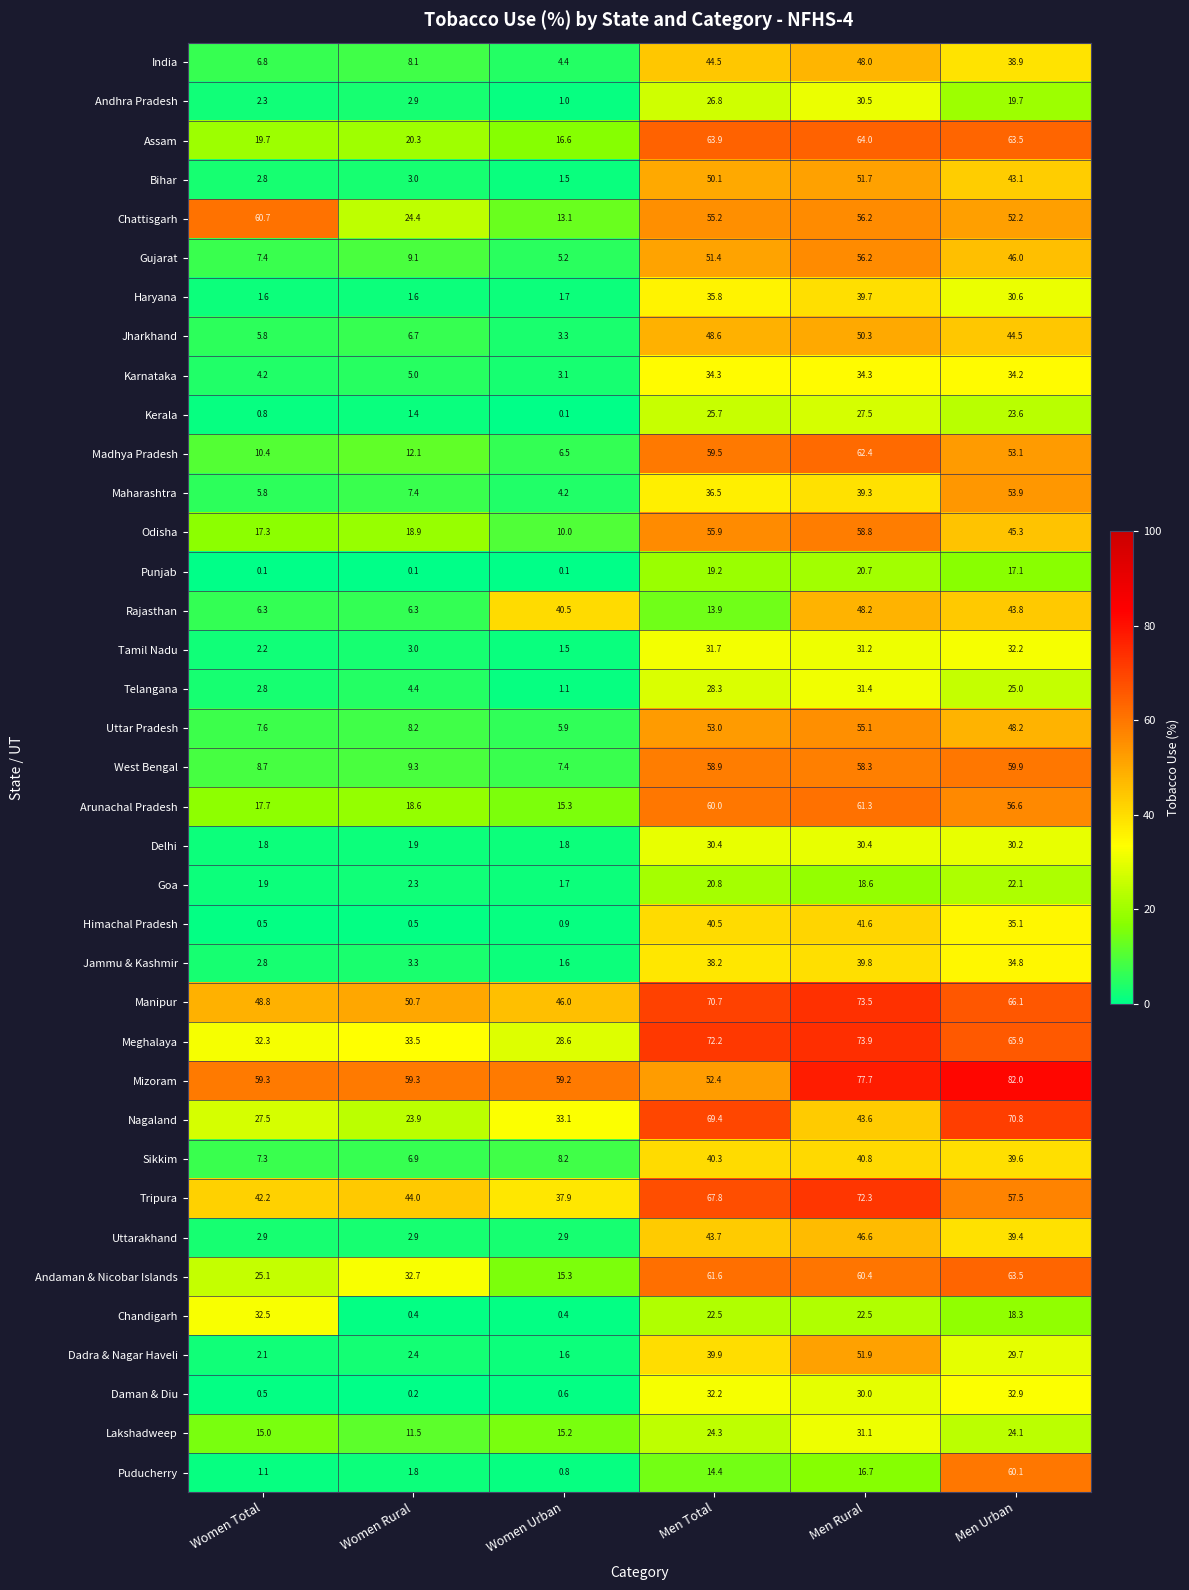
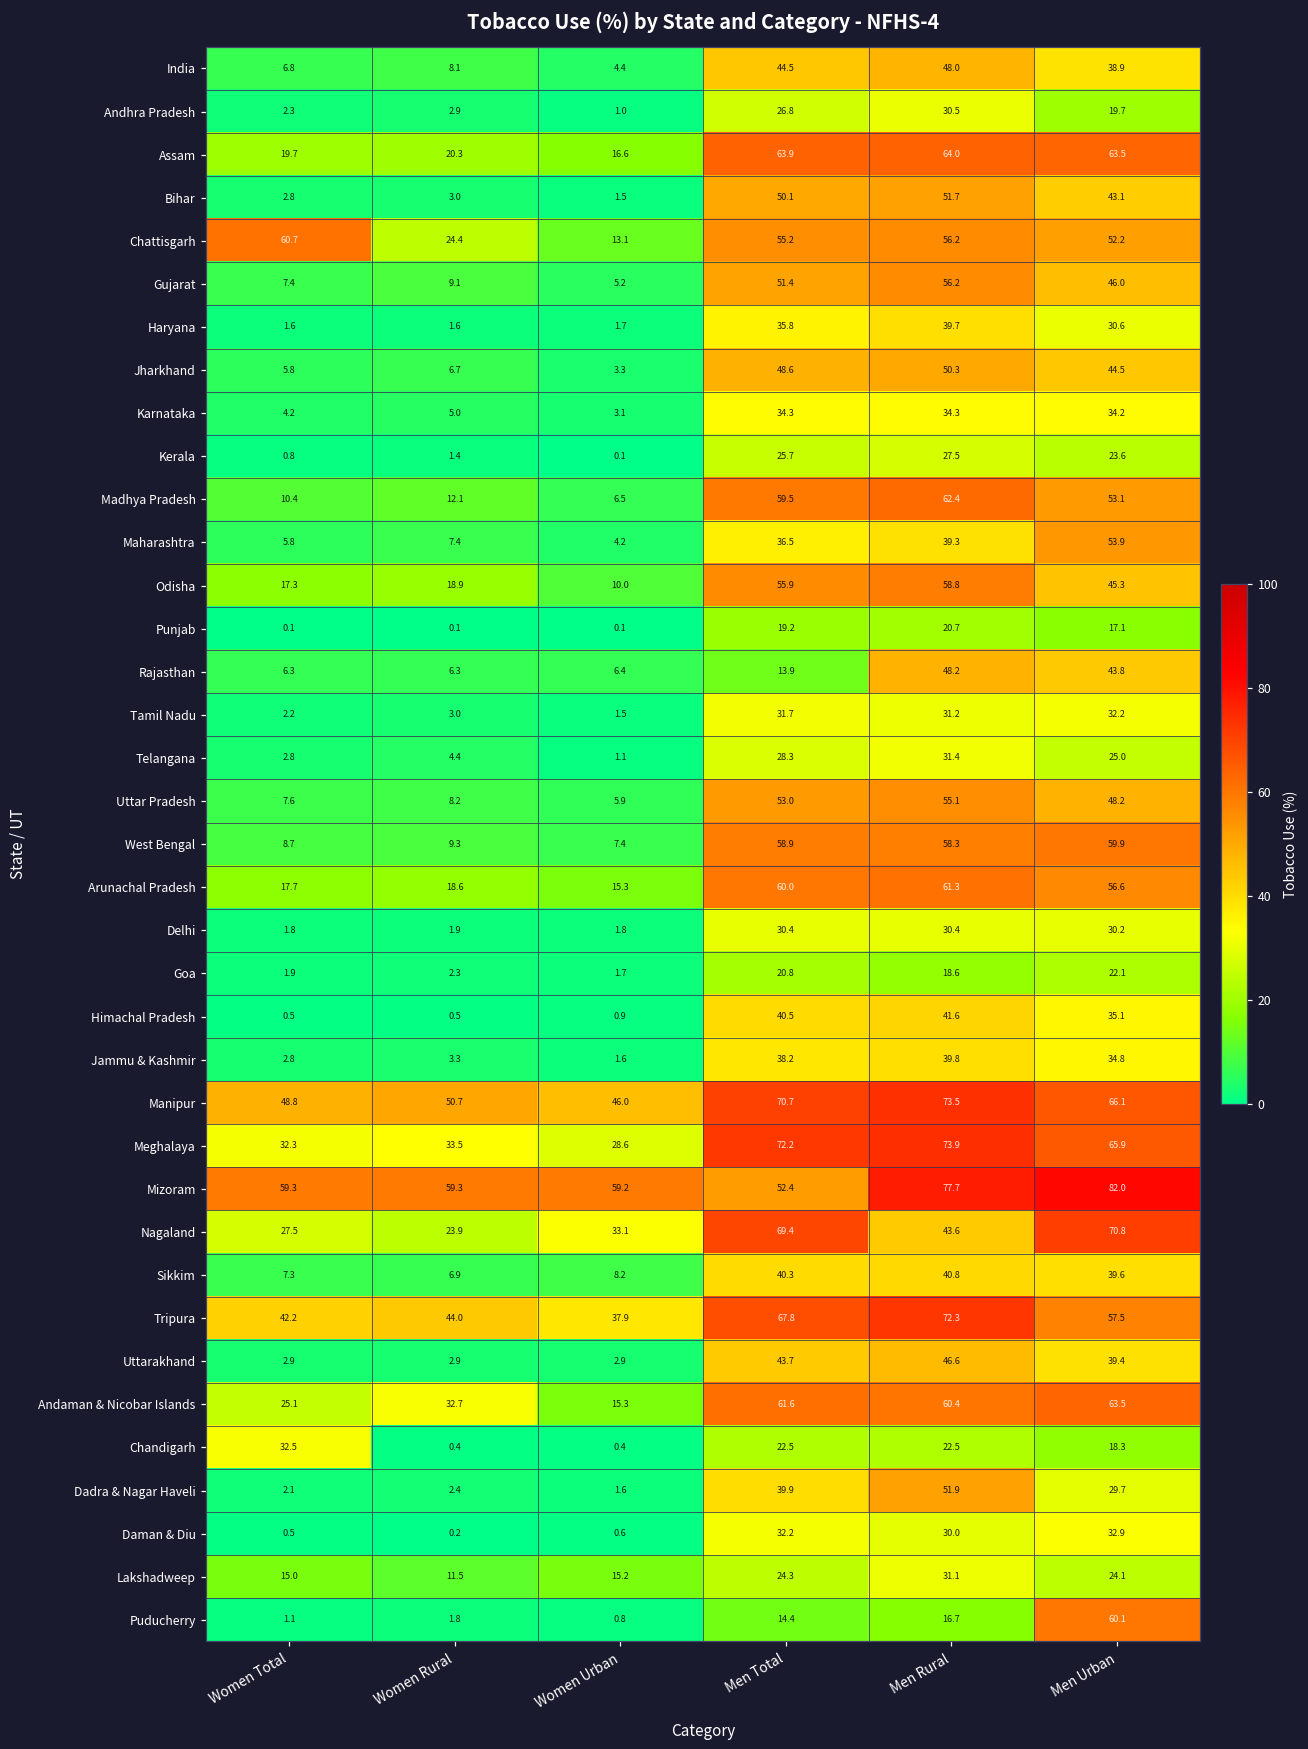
Rajasthan, Women Urban: 40.5 -> 6.4
